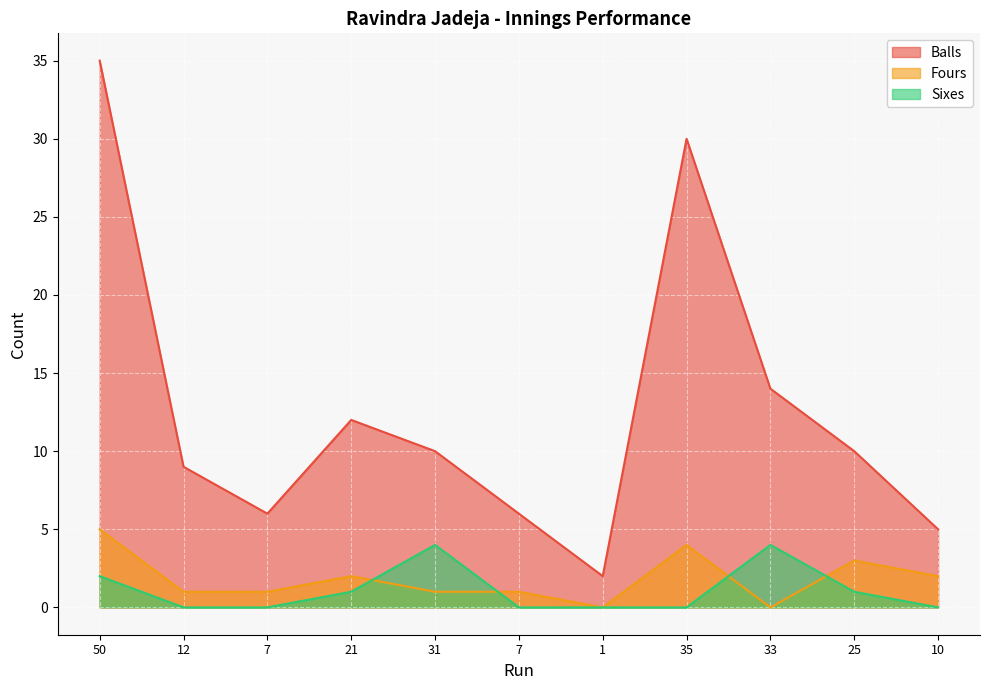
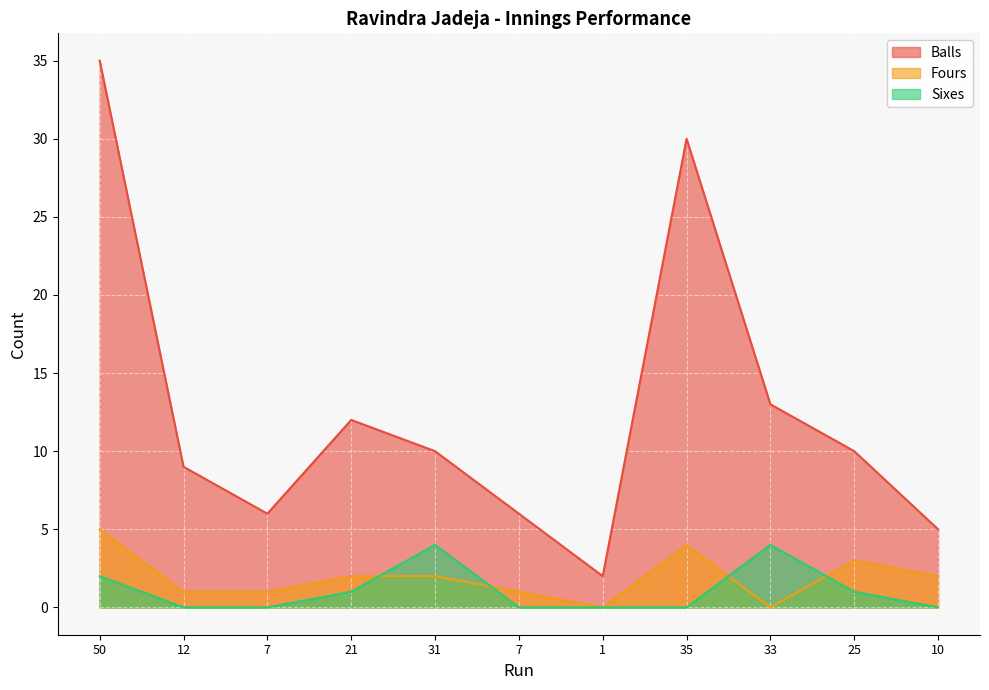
Fours, 31: 1 -> 2
Balls, 33: 14 -> 13
